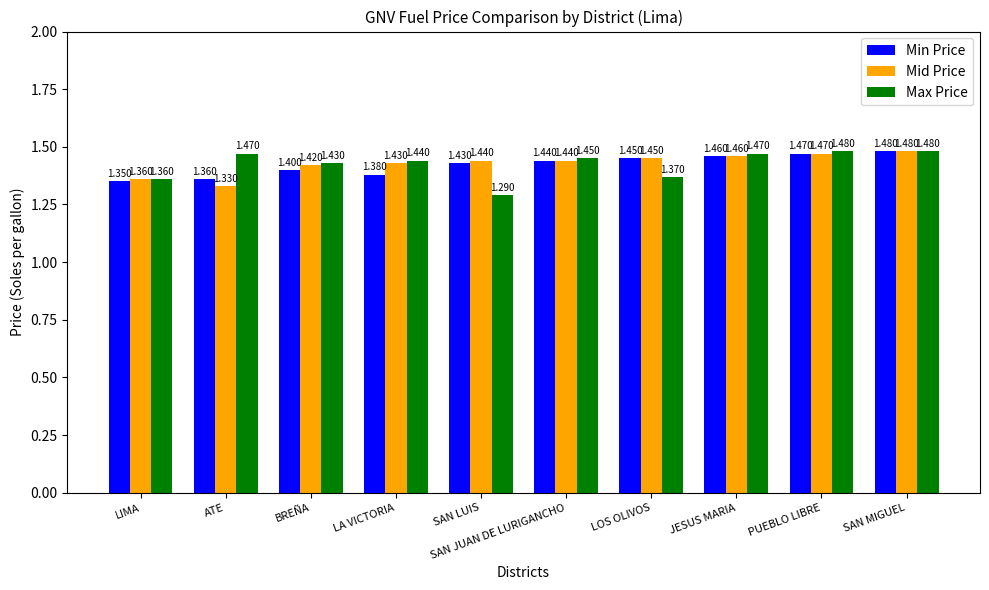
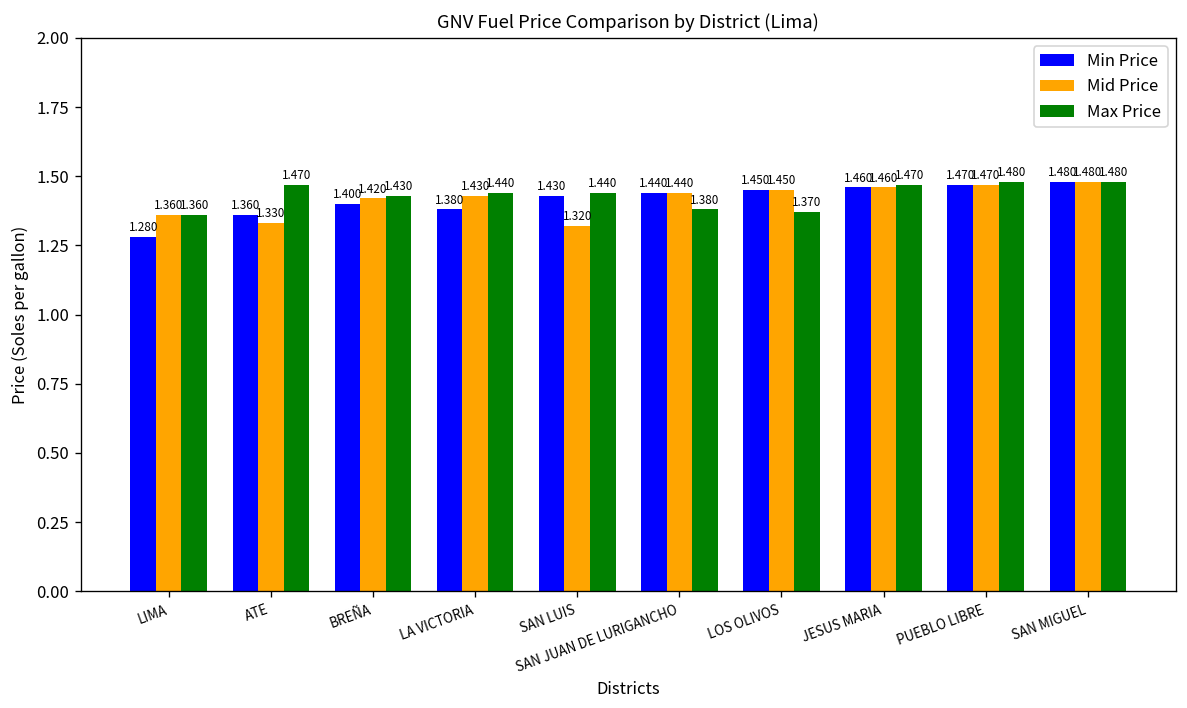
Min Price, LIMA: 1.350 -> 1.280
Mid Price, SAN LUIS: 1.440 -> 1.320
Max Price, SAN LUIS: 1.290 -> 1.440
Max Price, SAN JUAN DE LURIGANCHO: 1.450 -> 1.380
